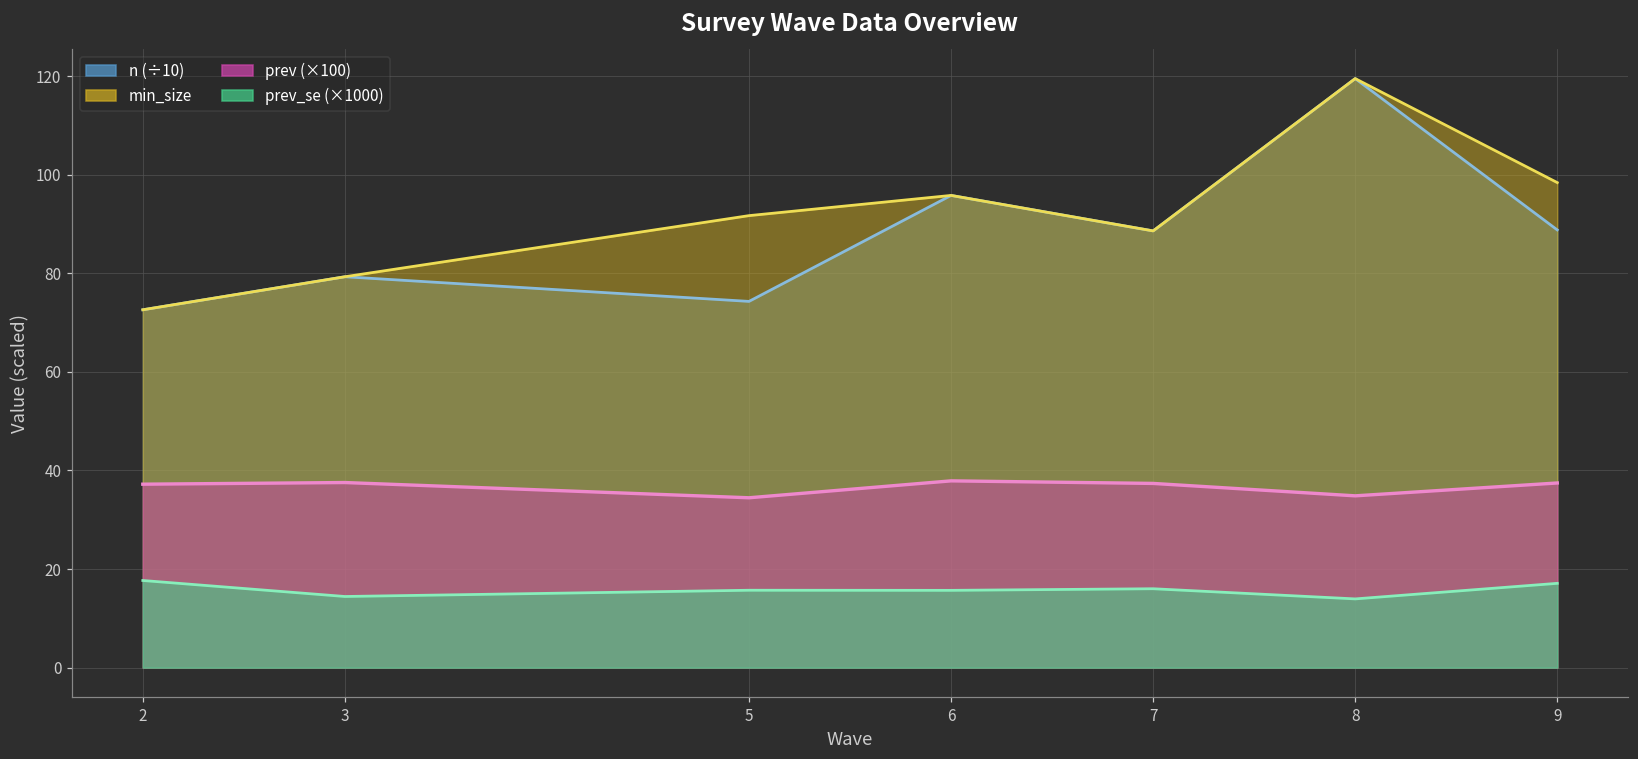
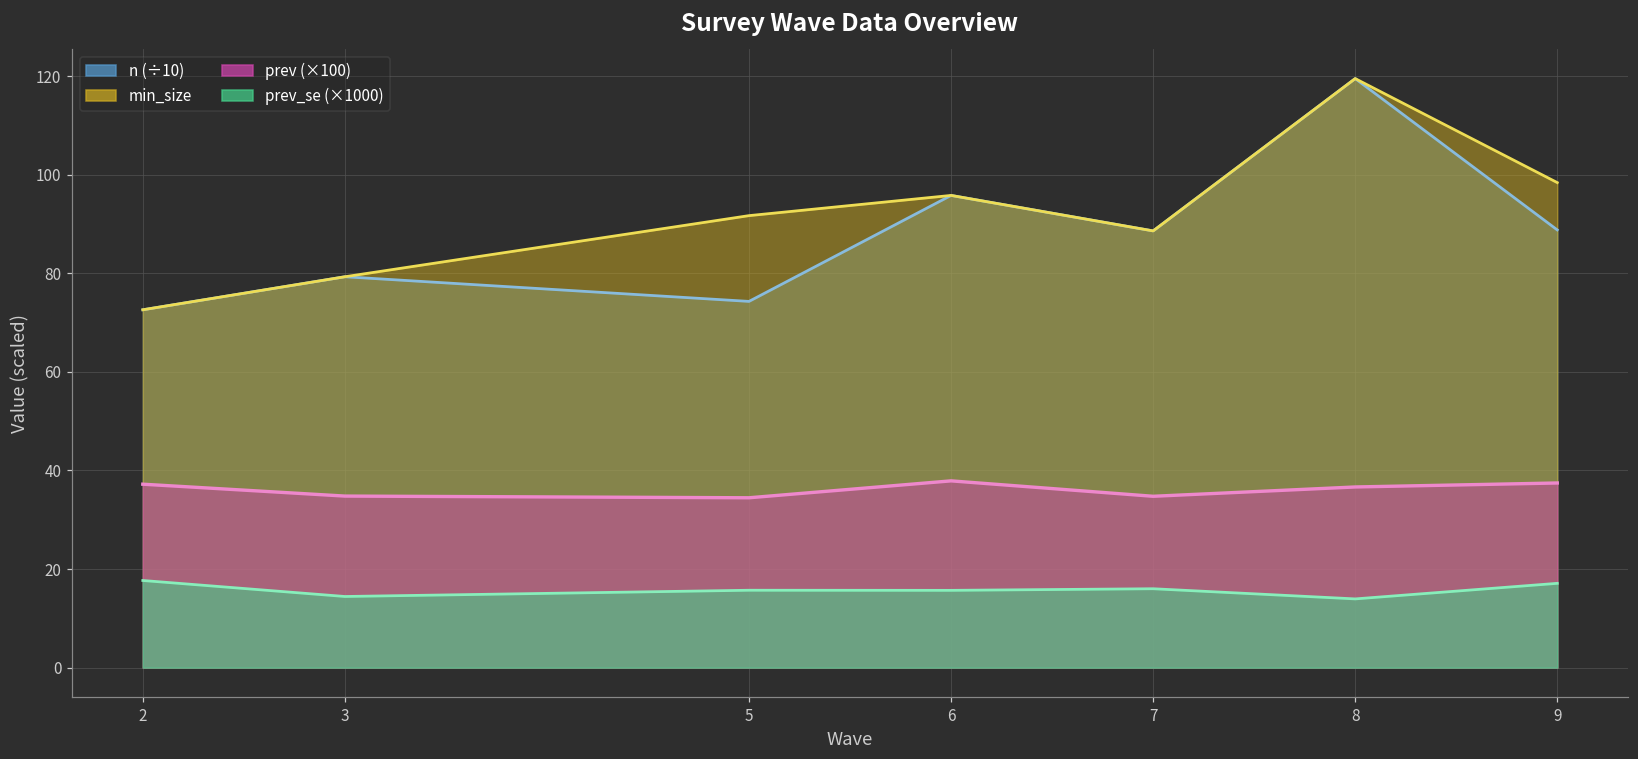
prev (×100), 3: 38 -> 35
prev (×100), 7: 37 -> 35
prev (×100), 8: 35 -> 37
